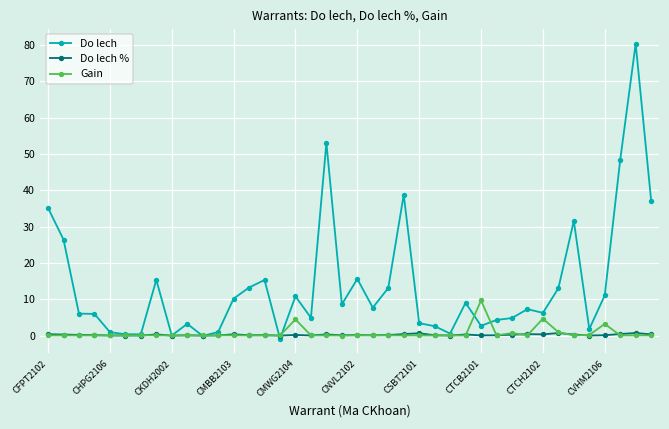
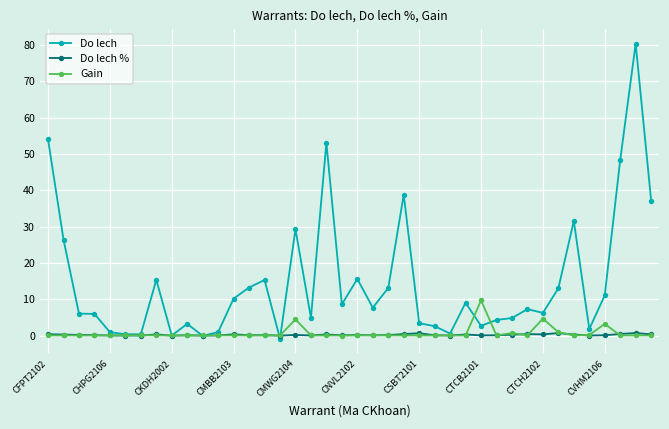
Do lech, CFPT2102: 35 -> 54
Do lech, CMWG2104: 11 -> 29
